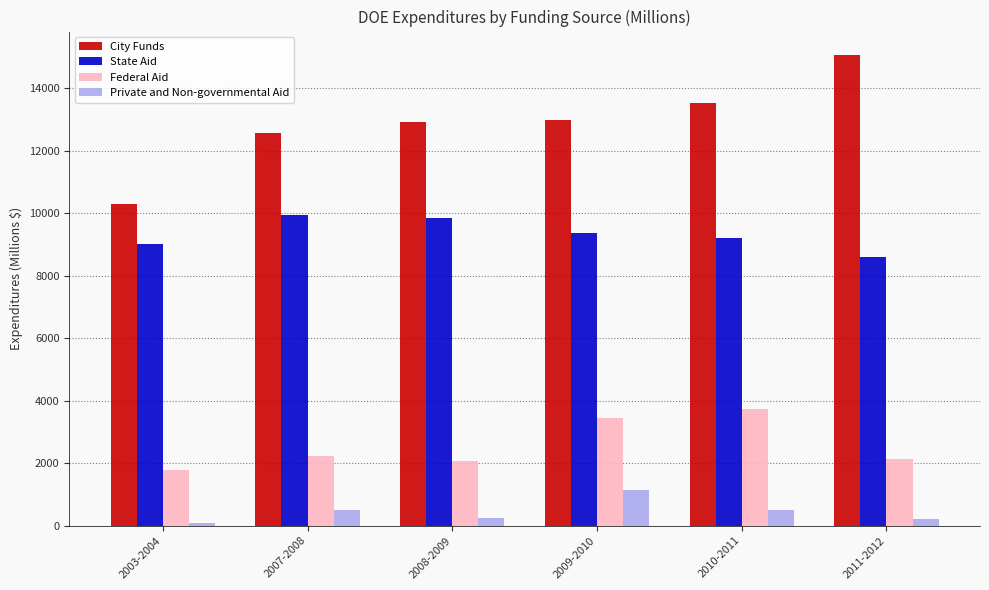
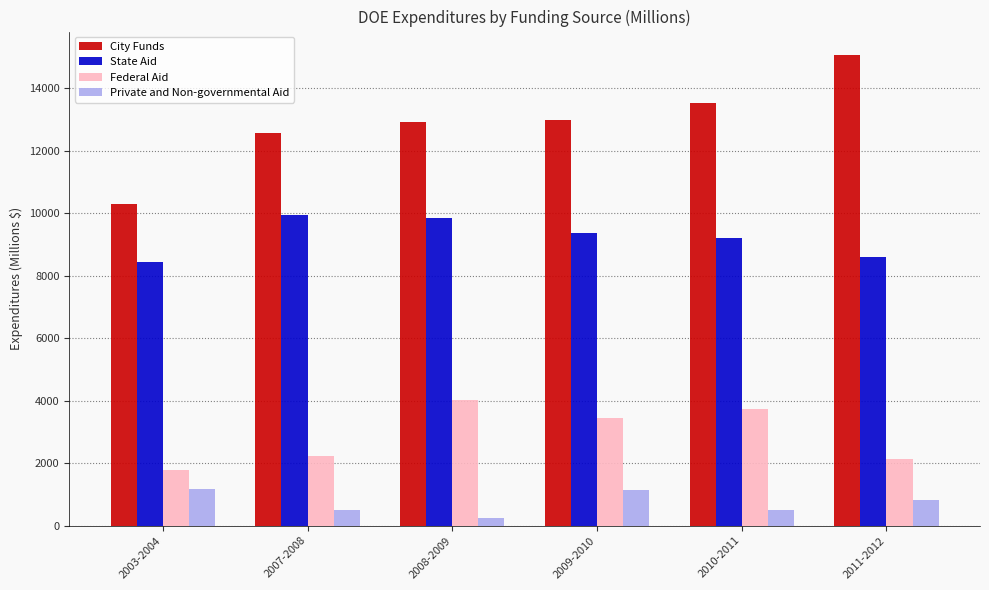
State Aid, 2003-2004: 9000 -> 8500
Private and Non-governmental Aid, 2003-2004: 100 -> 1200
Federal Aid, 2008-2009: 2100 -> 4000
Private and Non-governmental Aid, 2011-2012: 200 -> 800
